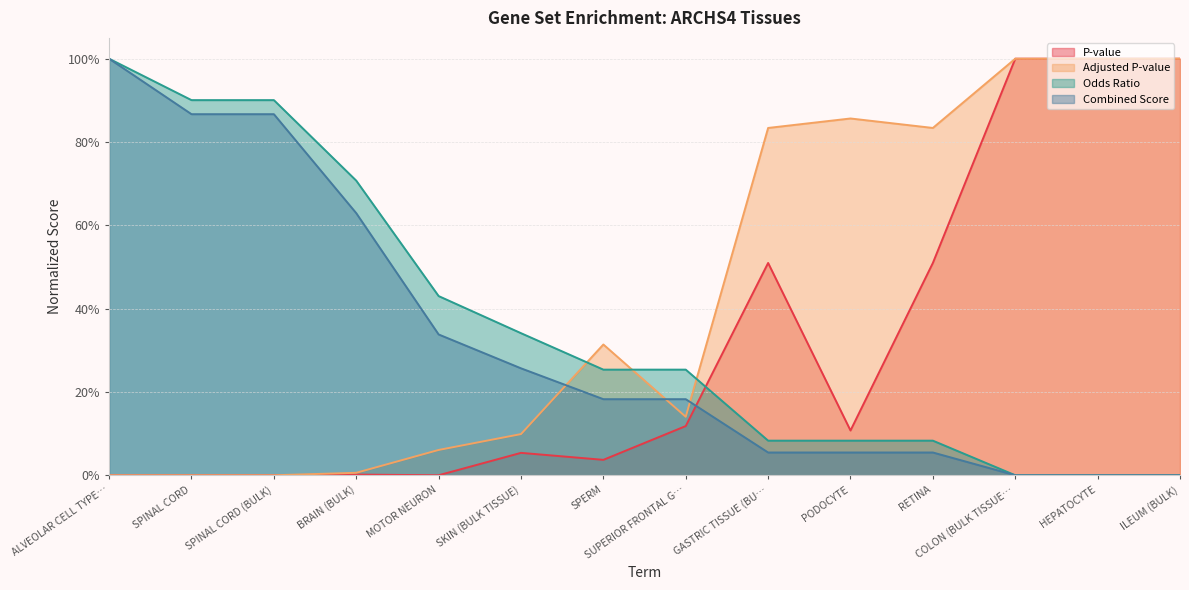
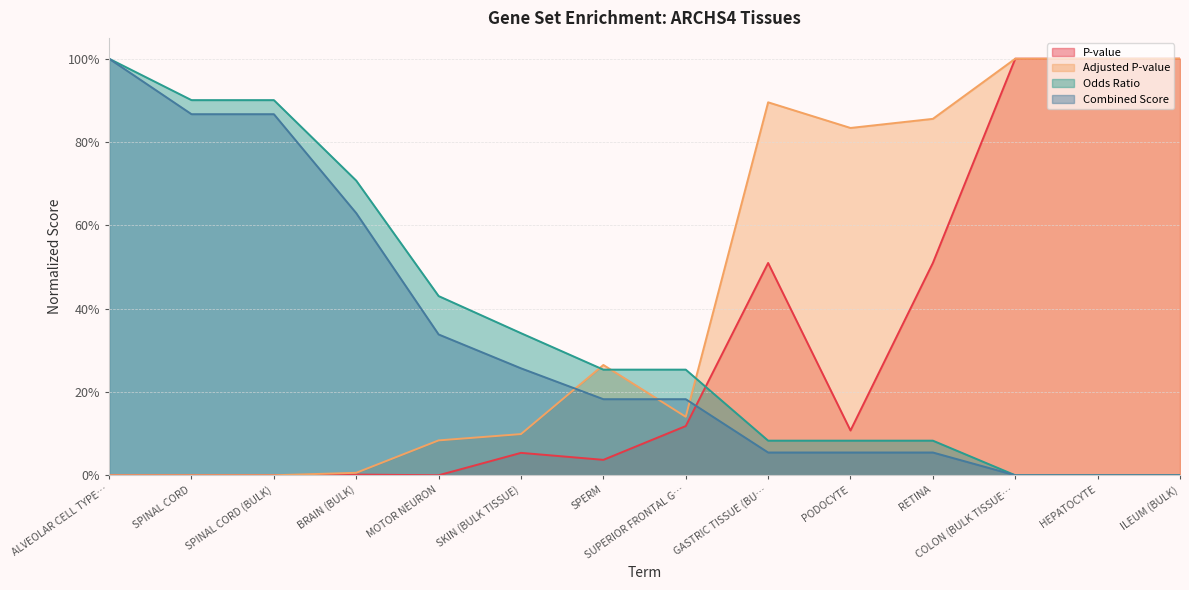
Adjusted P-value, MOTOR NEURON: 6% -> 8%
Adjusted P-value, SPERM: 31% -> 26%
Adjusted P-value, GASTRIC TISSUE (BU…: 83% -> 90%
Adjusted P-value, PODOCYTE: 86% -> 83%
Adjusted P-value, RETINA: 83% -> 86%
